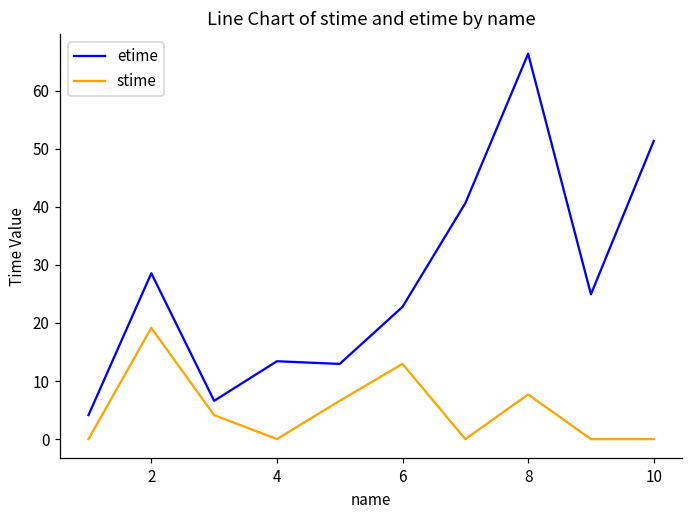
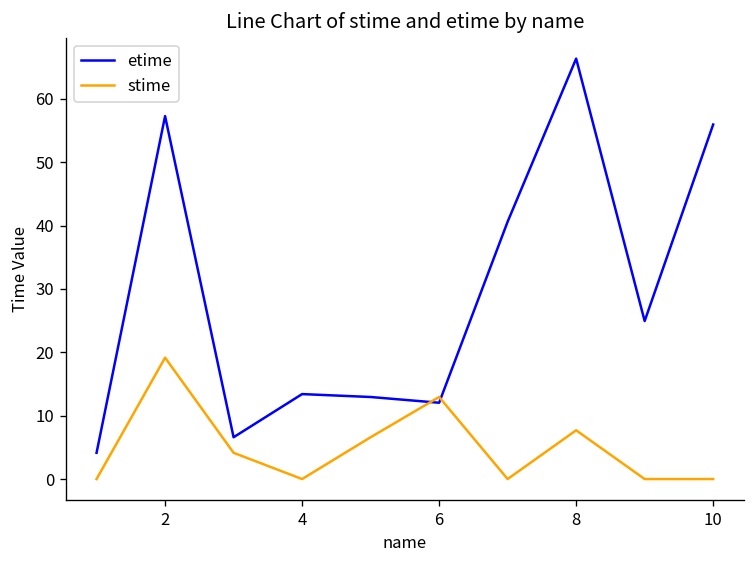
etime, 2: 29 -> 57
etime, 6: 23 -> 12
etime, 10: 51 -> 56
